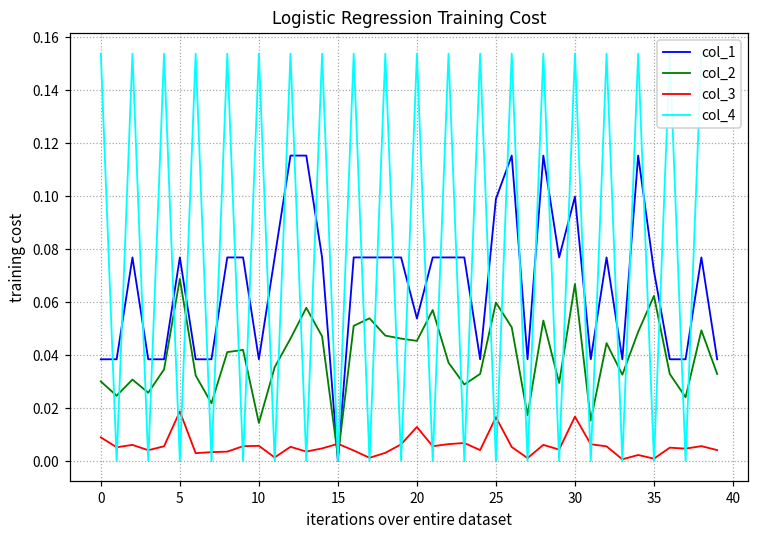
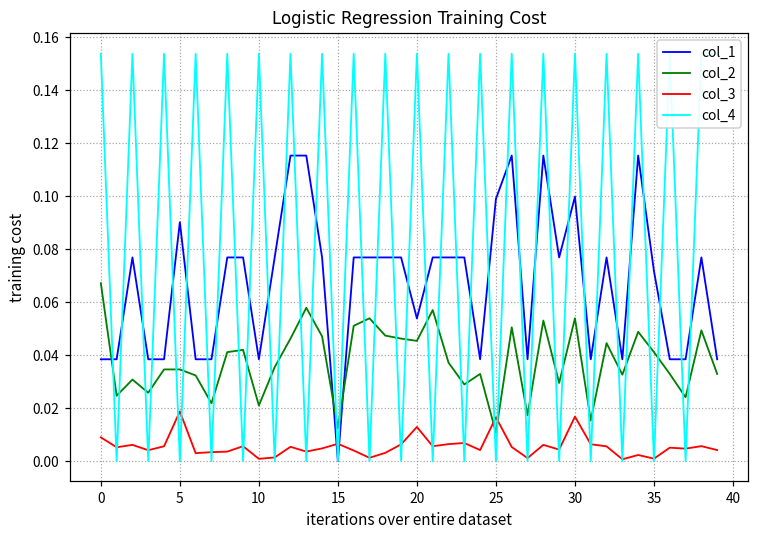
col_2, 0: 0.030 -> 0.067
col_1, 5: 0.077 -> 0.090
col_2, 5: 0.069 -> 0.035
col_2, 10: 0.014 -> 0.021
col_3, 10: 0.006 -> 0.001
col_2, 15: 0.002 -> 0.012
col_2, 25: 0.060 -> 0.011
col_2, 30: 0.067 -> 0.054
col_2, 35: 0.062 -> 0.041
